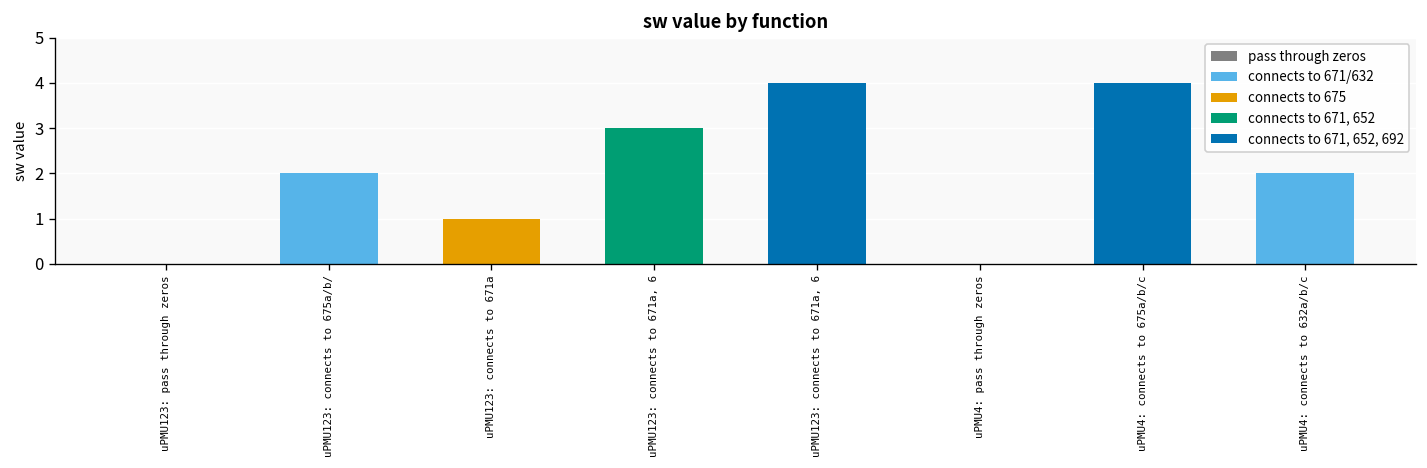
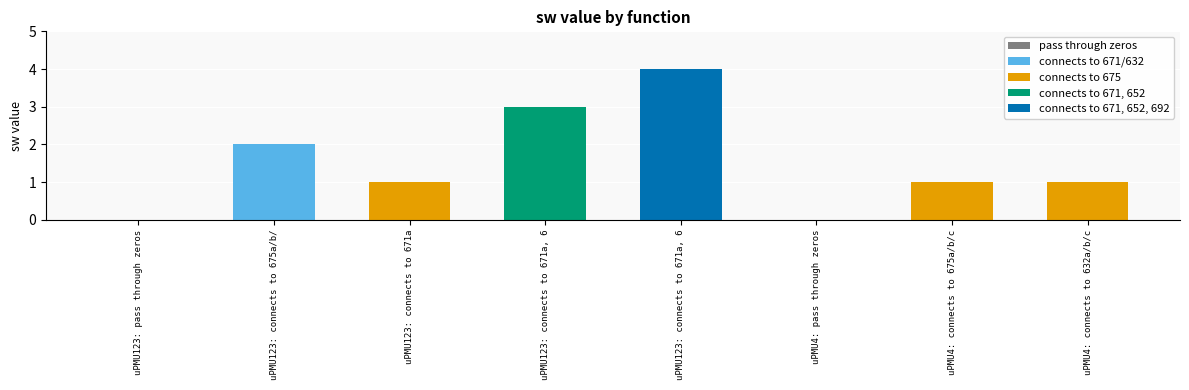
uPMU4: connects to 675a/b/c: 4 -> 1
uPMU4: connects to 632a/b/c: 2 -> 1
